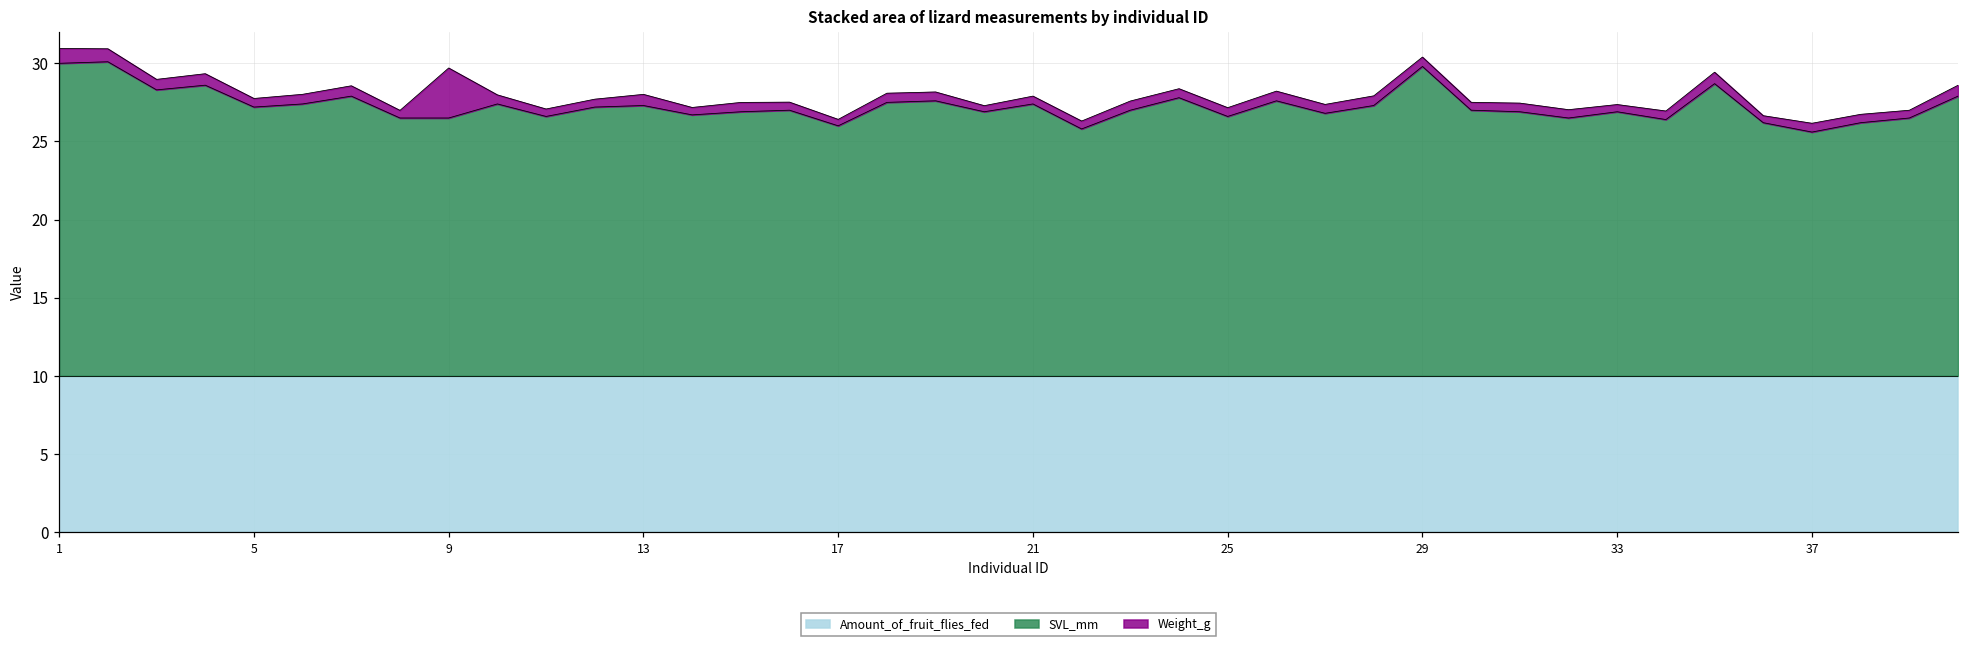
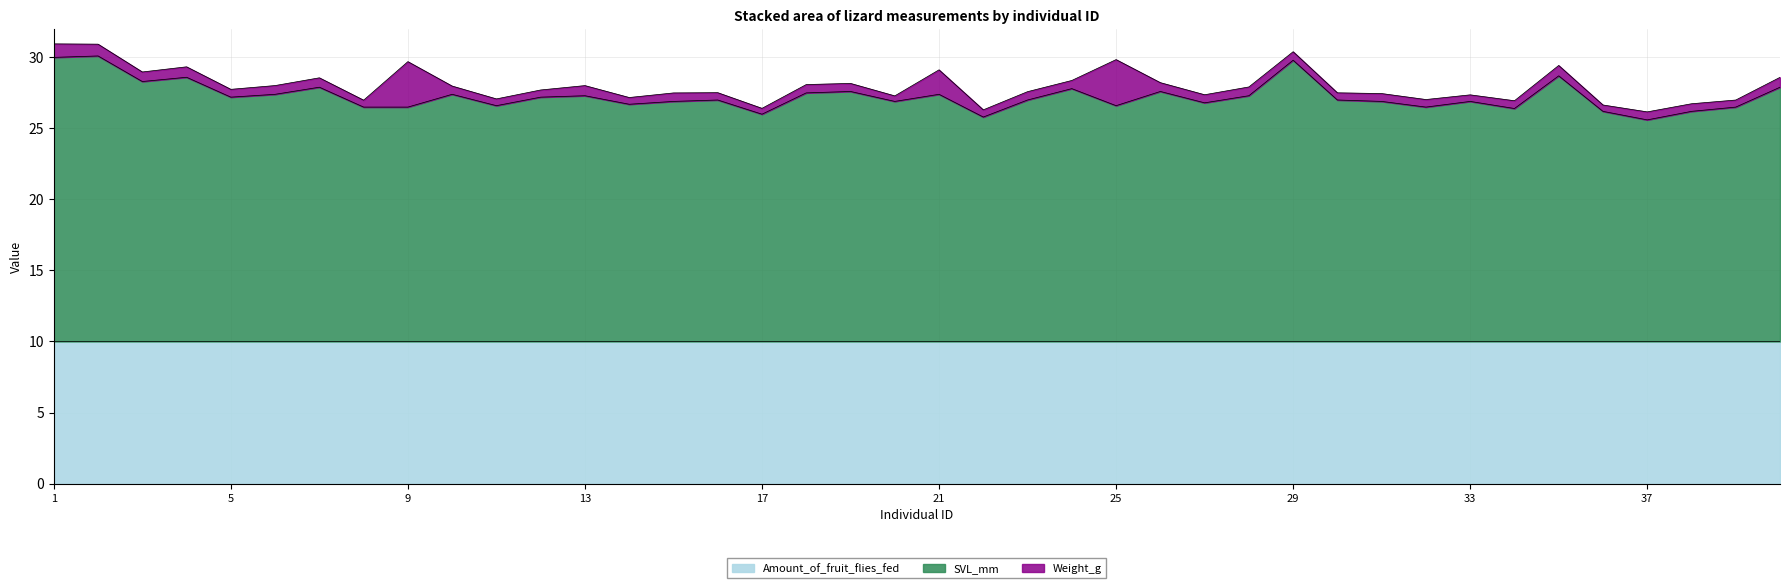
Weight_g, 21: 0.5 -> 1.7
Weight_g, 25: 0.6 -> 3.2
